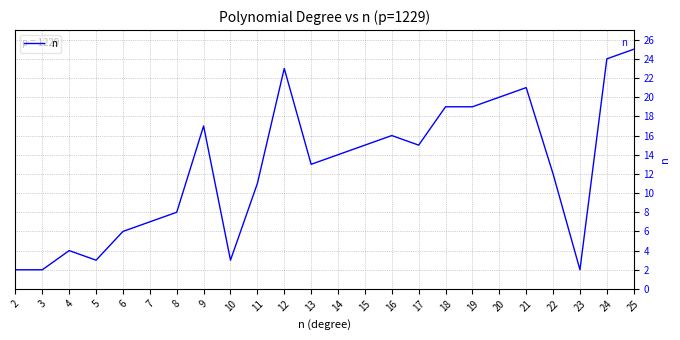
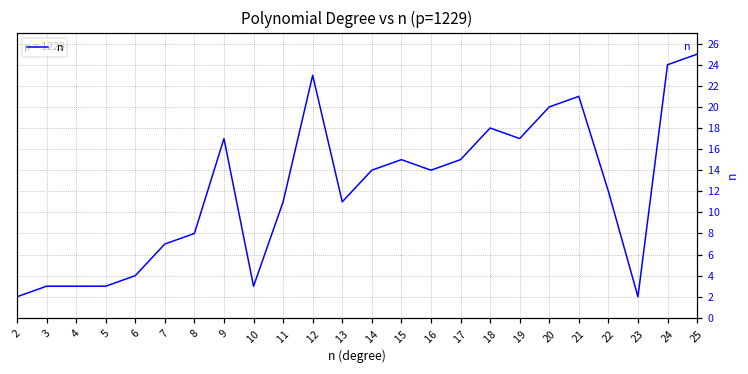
3: 2 -> 3
4: 4 -> 3
6: 6 -> 4
13: 13 -> 11
16: 16 -> 14
18: 19 -> 18
19: 19 -> 17
